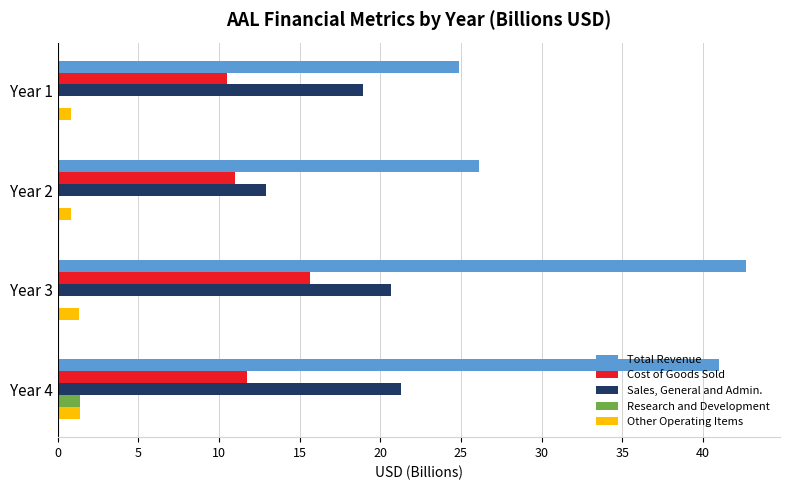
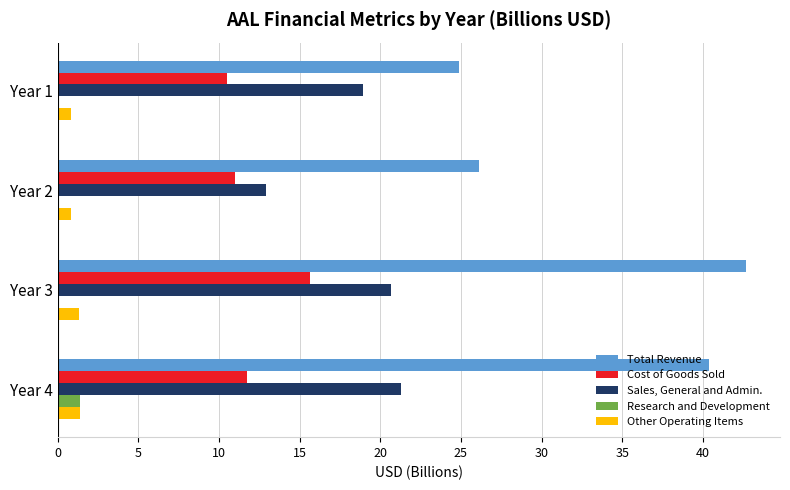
Total Revenue, Year 4: 41.0 -> 40.4
